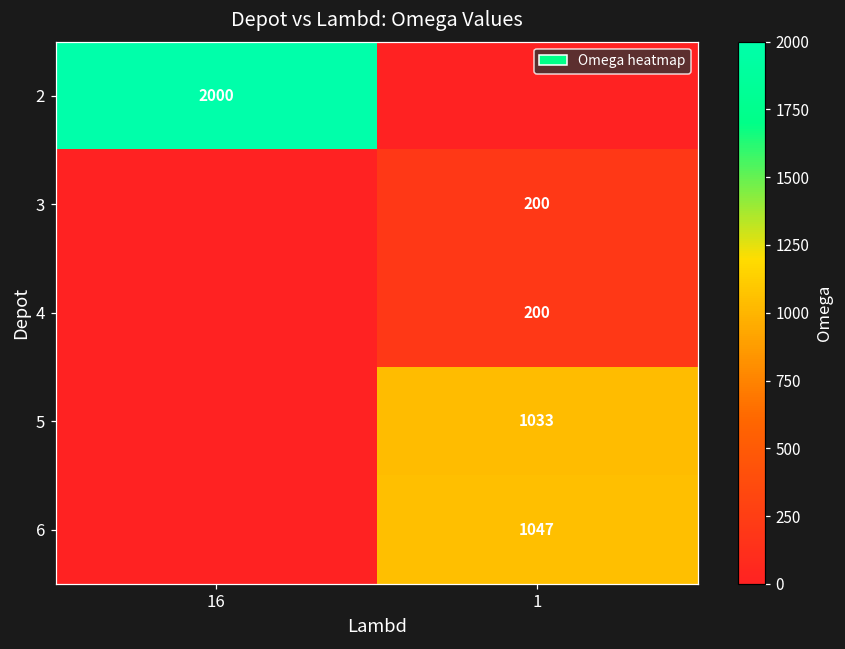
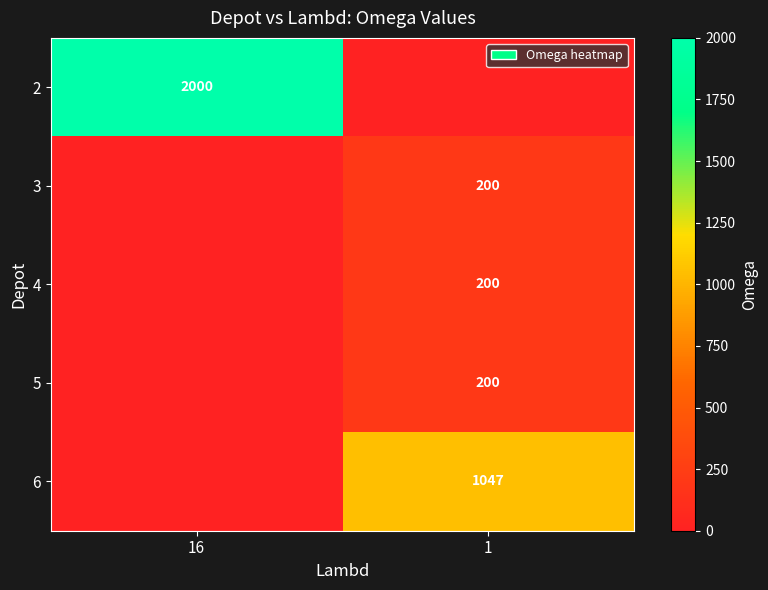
5, 1: 1033 -> 200
